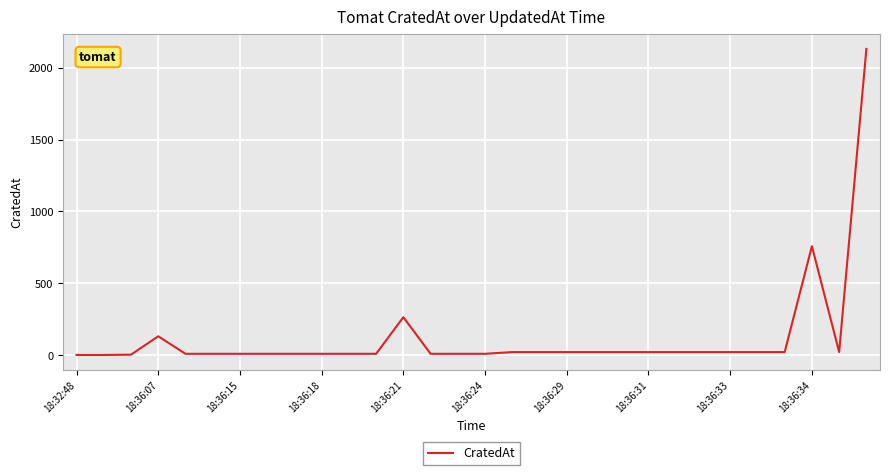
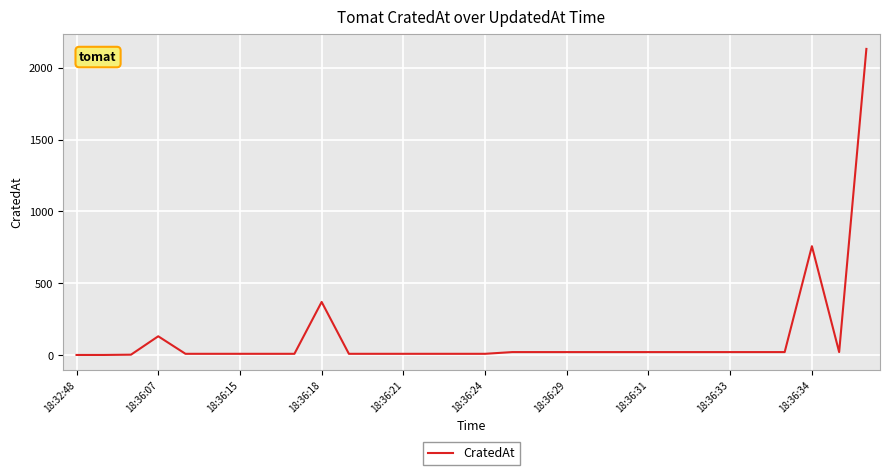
18:36:18: 10 -> 370
18:36:21: 260 -> 10
